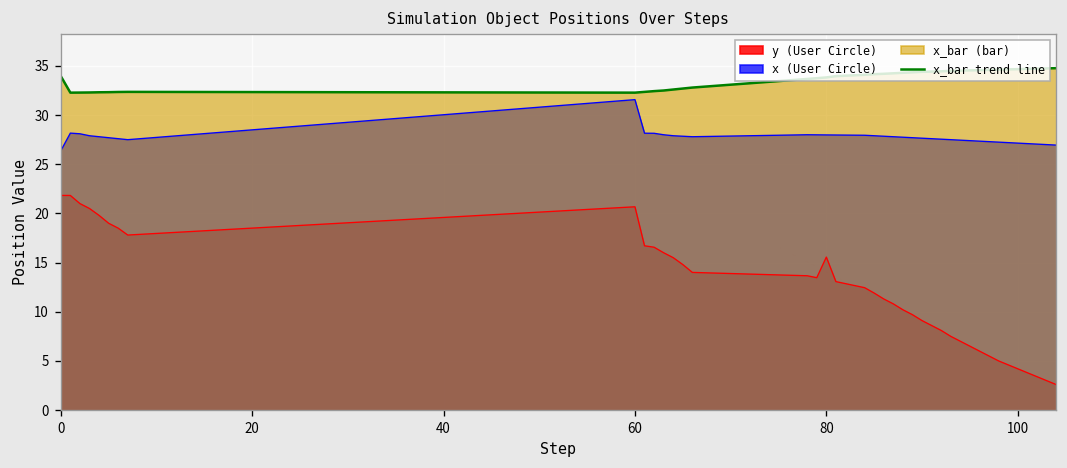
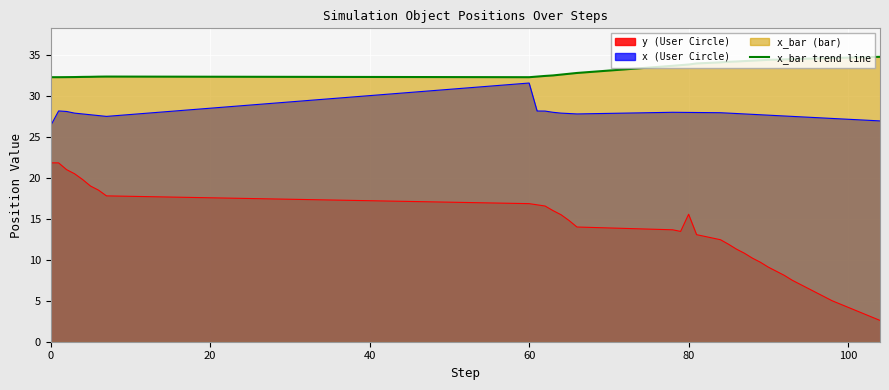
x_bar (bar), 0: 34 -> 32
y (User Circle), 60: 21 -> 17
